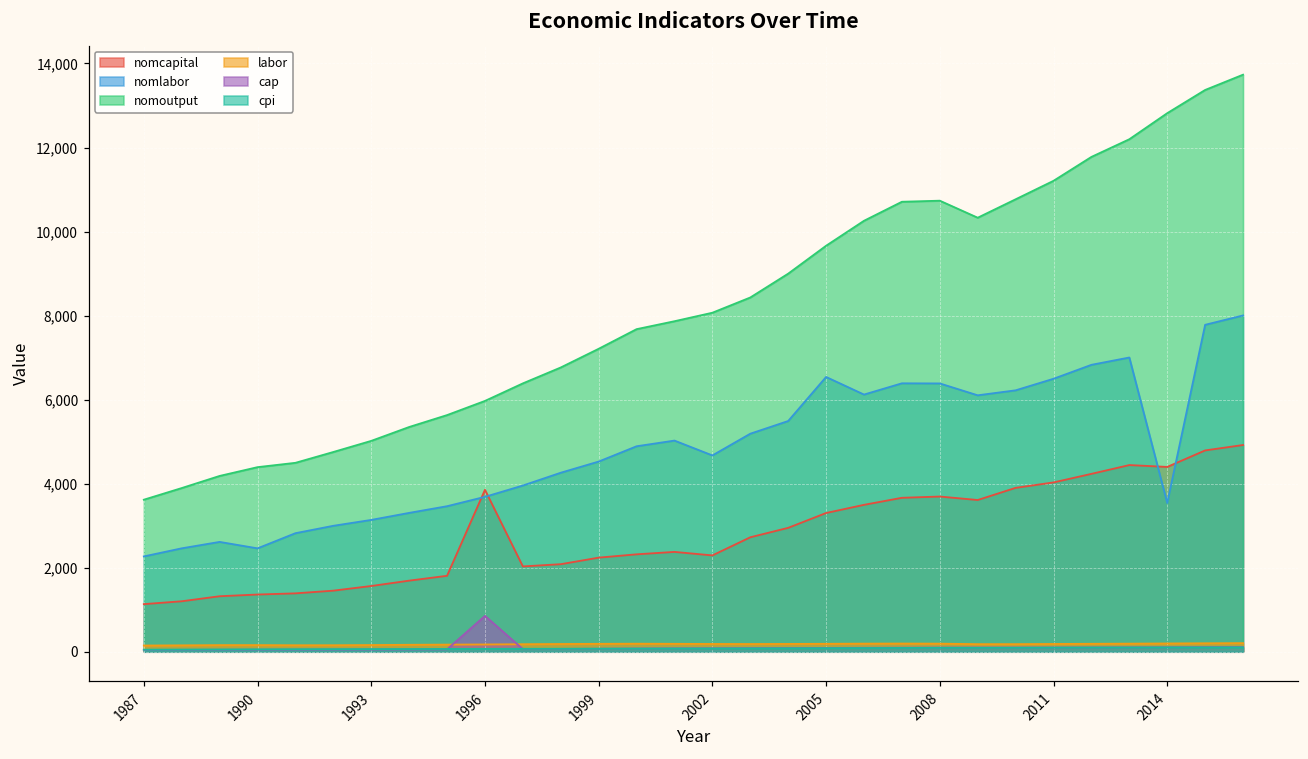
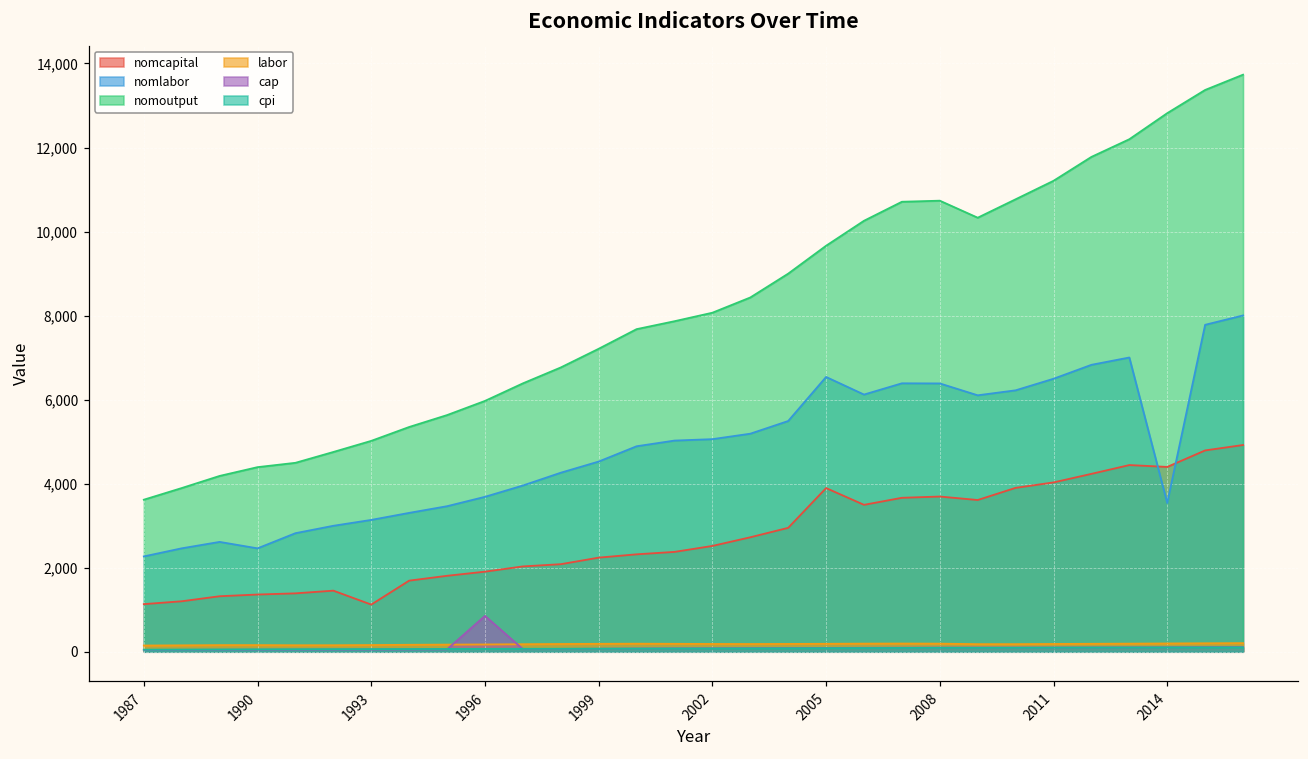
nomcapital, 1993: 1,600 -> 1,100
nomcapital, 1996: 3,900 -> 1,900
nomcapital, 2002: 2,300 -> 2,500
nomlabor, 2002: 4,700 -> 5,100
nomcapital, 2005: 3,300 -> 3,900
